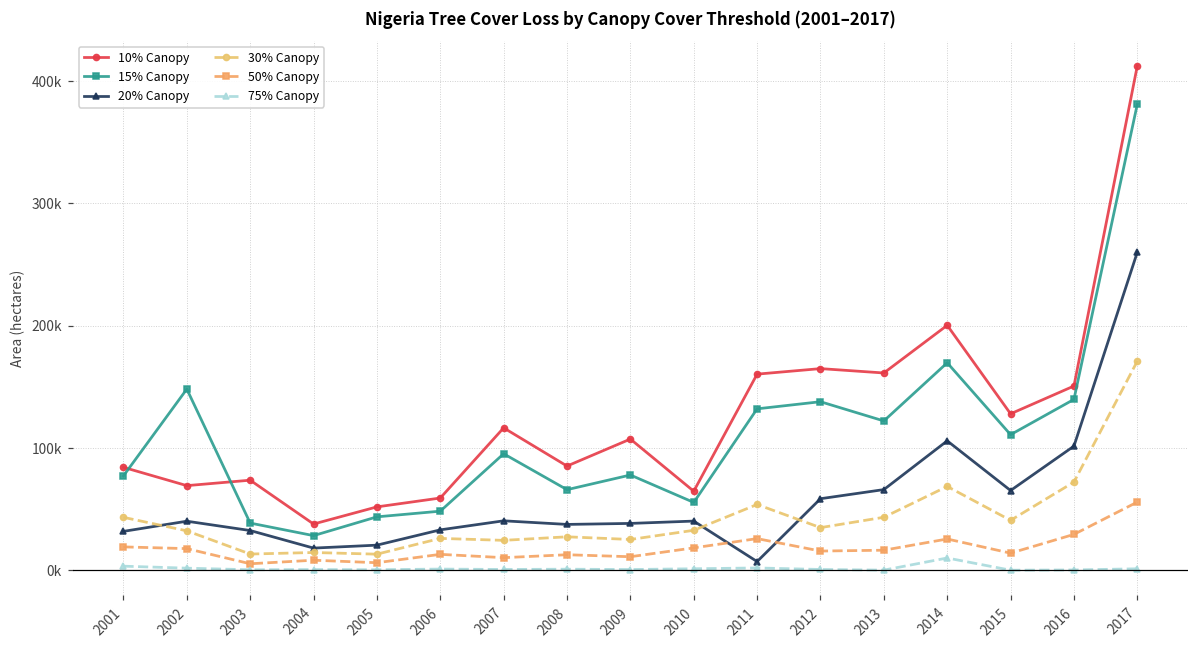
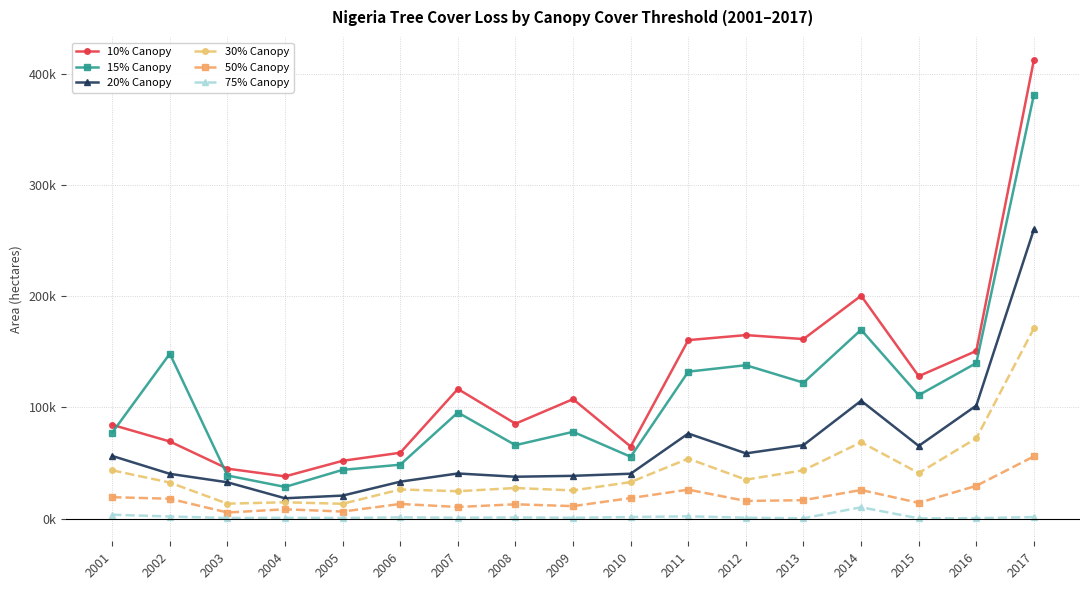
20% Canopy, 2001: 32000 -> 56000
10% Canopy, 2003: 74000 -> 45000
20% Canopy, 2011: 7000 -> 76000
